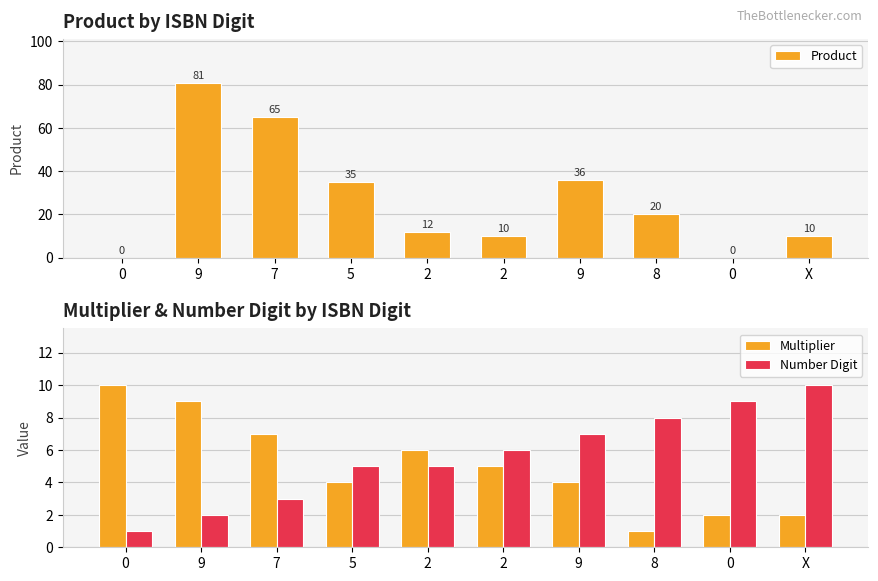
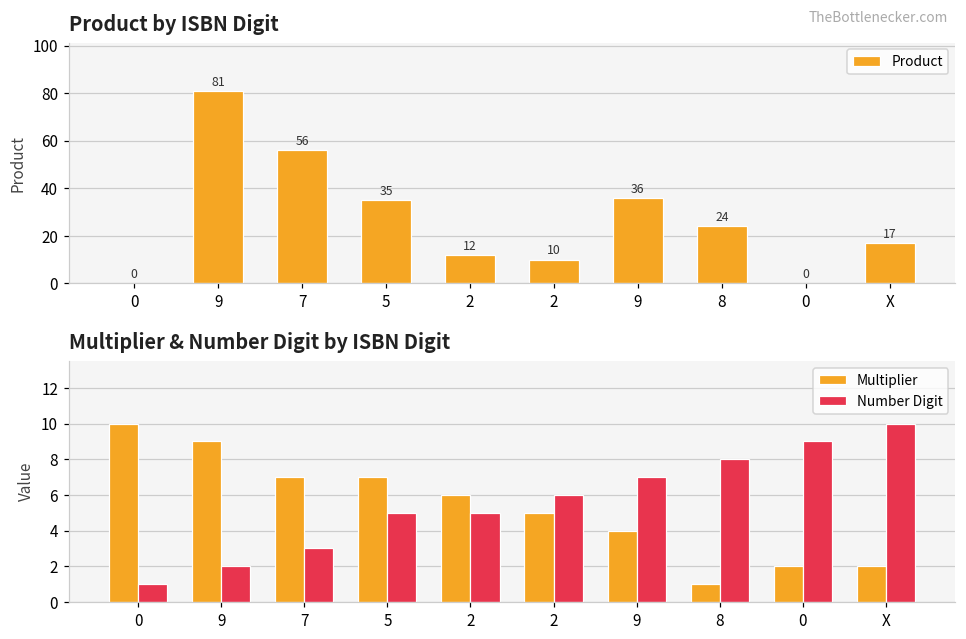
Product by ISBN Digit, 7: 65 -> 56
Product by ISBN Digit, 8: 20 -> 24
Product by ISBN Digit, X: 10 -> 17
Multiplier & Number Digit by ISBN Digit, Multiplier, 5: 4 -> 7
